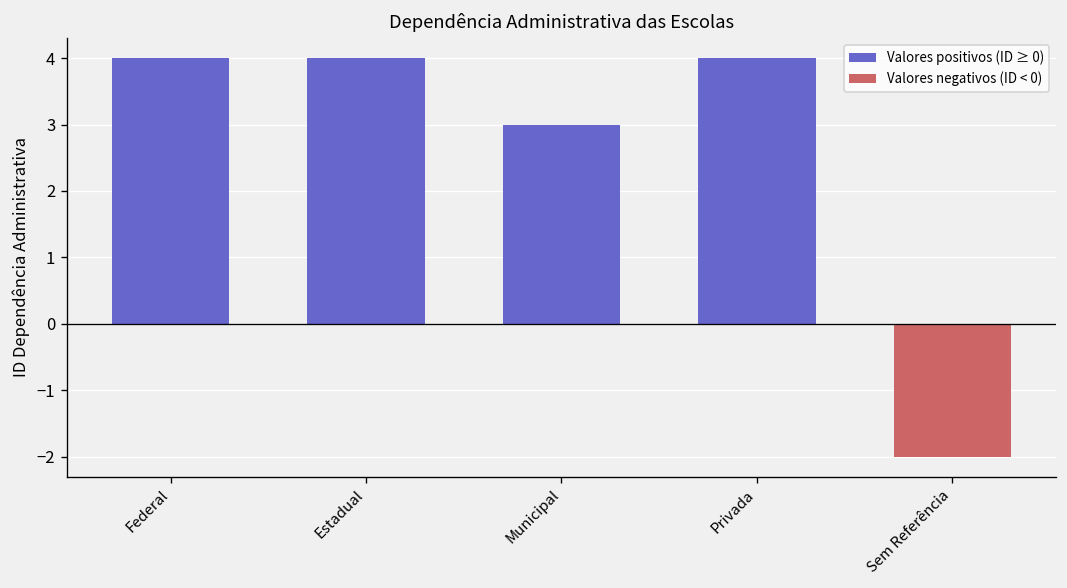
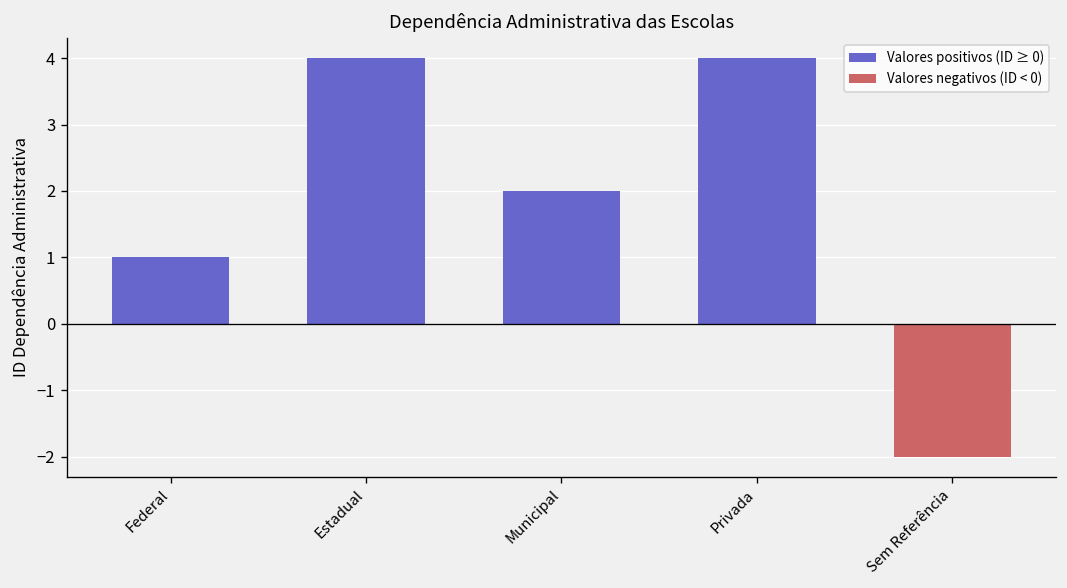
Federal: 4 -> 1
Municipal: 3 -> 2
